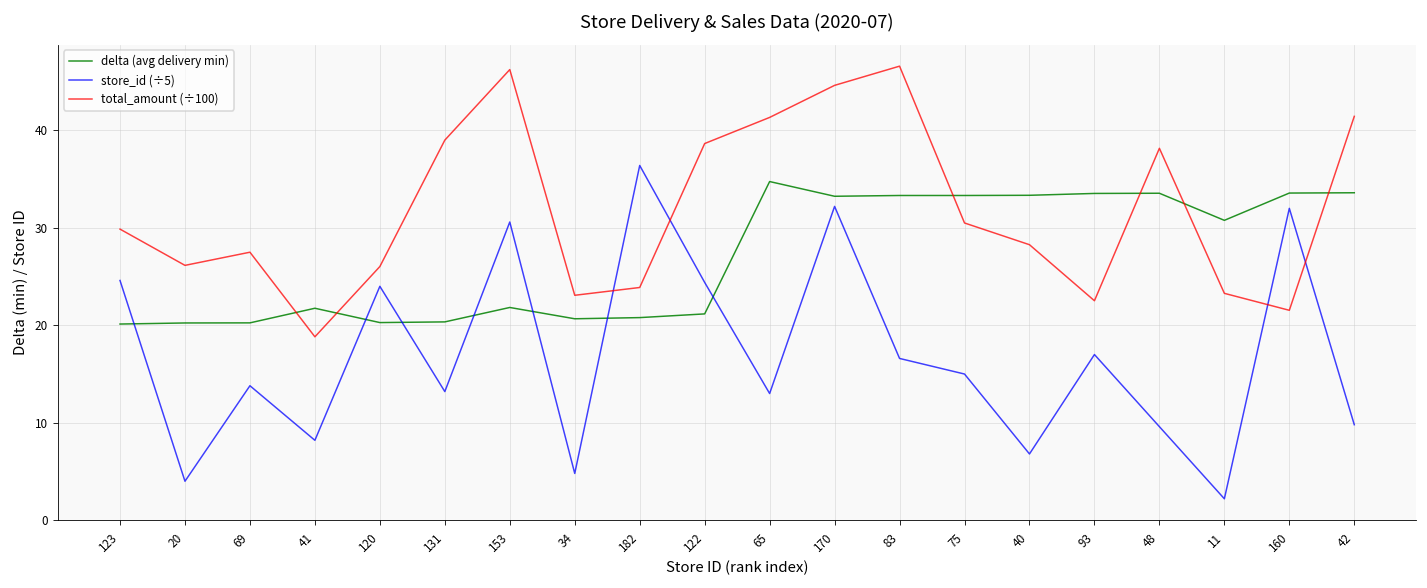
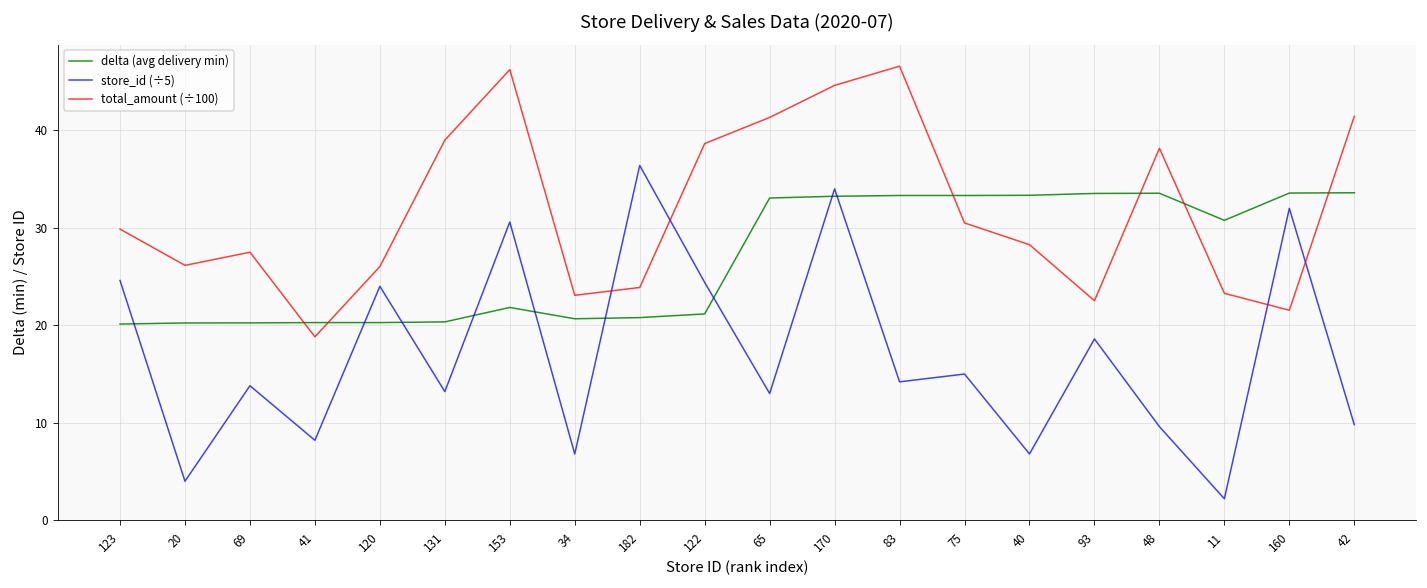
delta (avg delivery min), 41: 22 -> 20
store_id (÷5), 34: 5 -> 7
delta (avg delivery min), 65: 35 -> 33
store_id (÷5), 170: 32 -> 34
store_id (÷5), 83: 17 -> 14
store_id (÷5), 93: 17 -> 19
